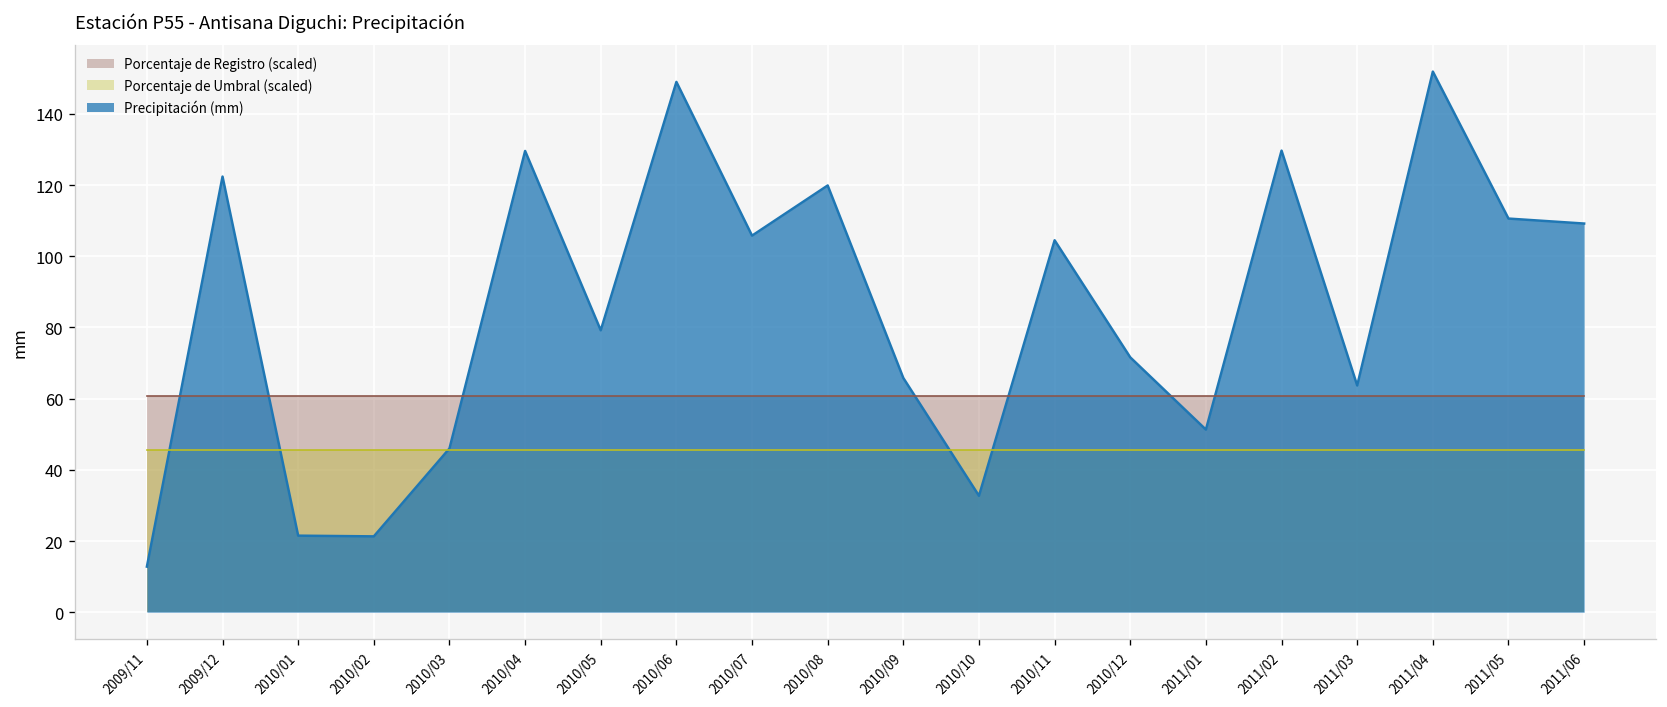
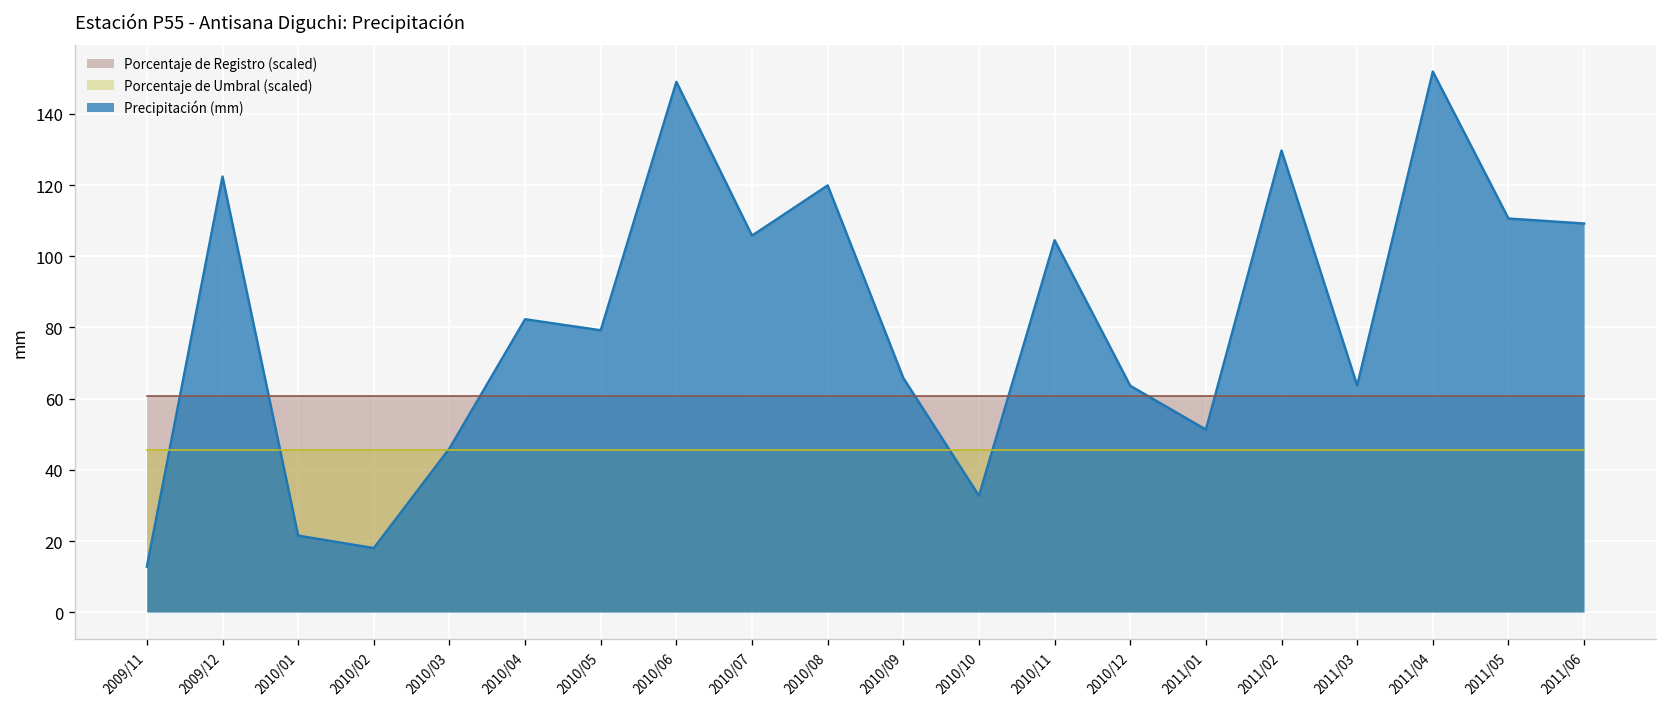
Precipitación (mm), 2010/02: 21 -> 18
Precipitación (mm), 2010/04: 130 -> 82
Precipitación (mm), 2010/12: 72 -> 64
